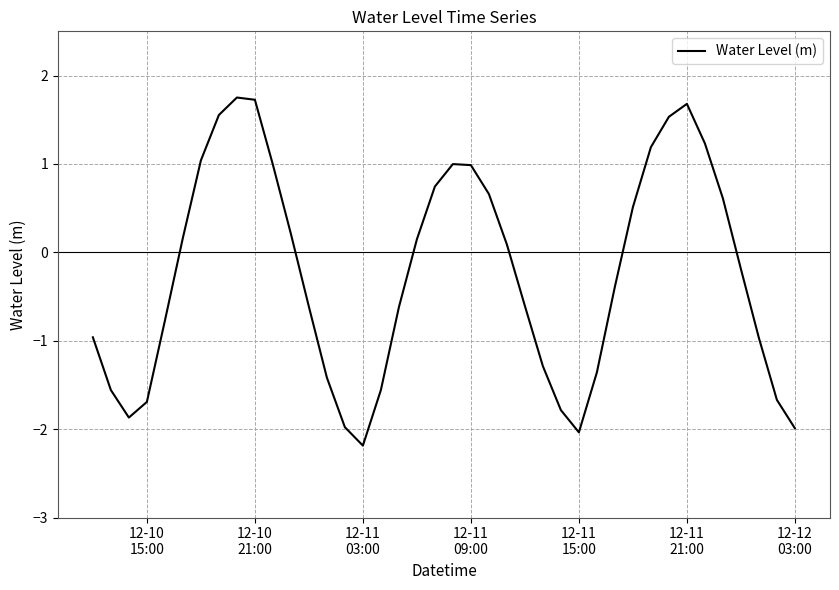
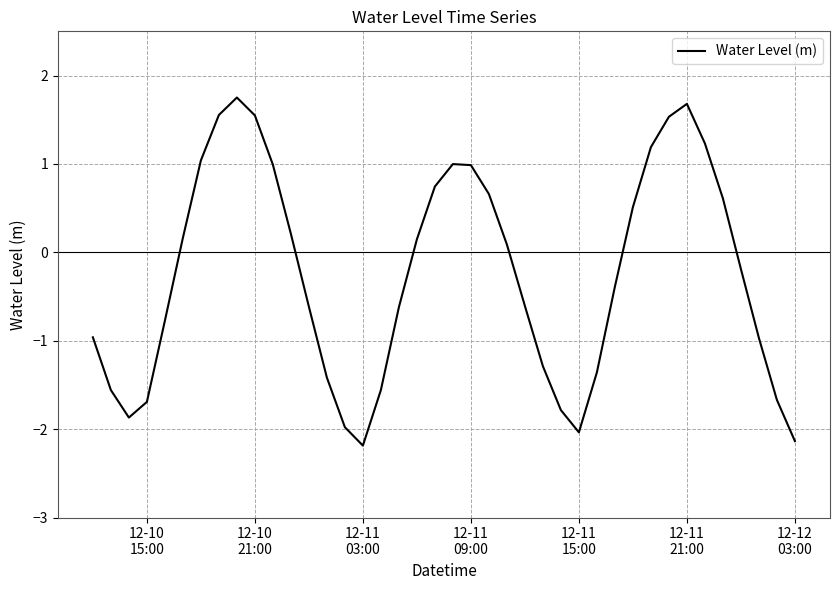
12-10 21:00: 1.7 -> 1.5
12-12 03:00: -2.0 -> -2.1
